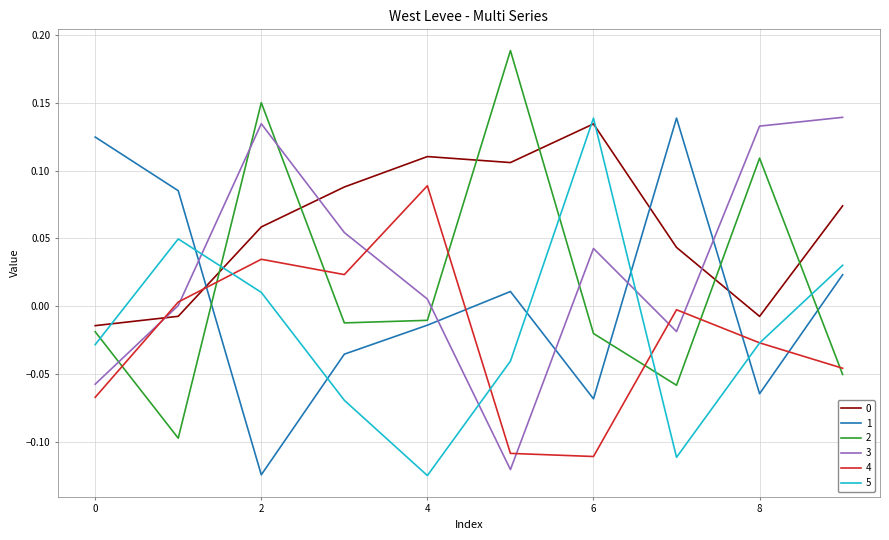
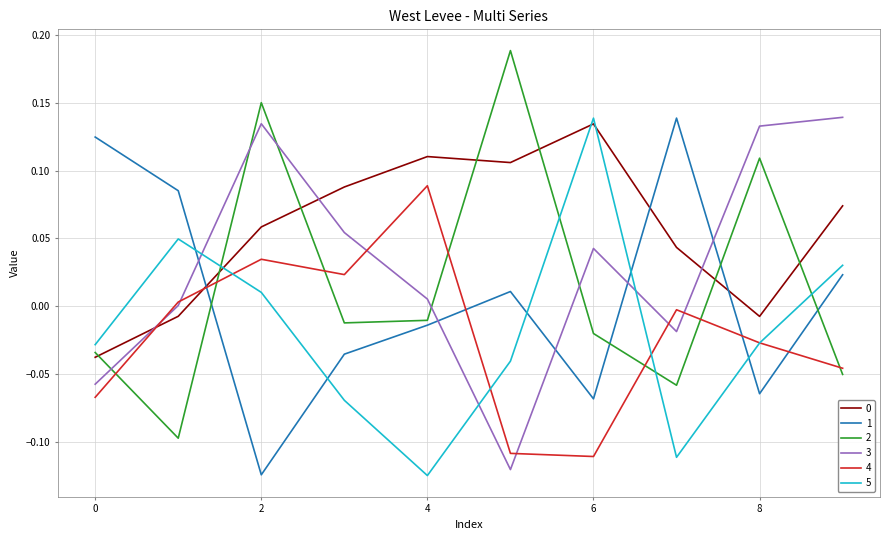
0, 0: -0.014 -> -0.038
2, 0: -0.019 -> -0.034
